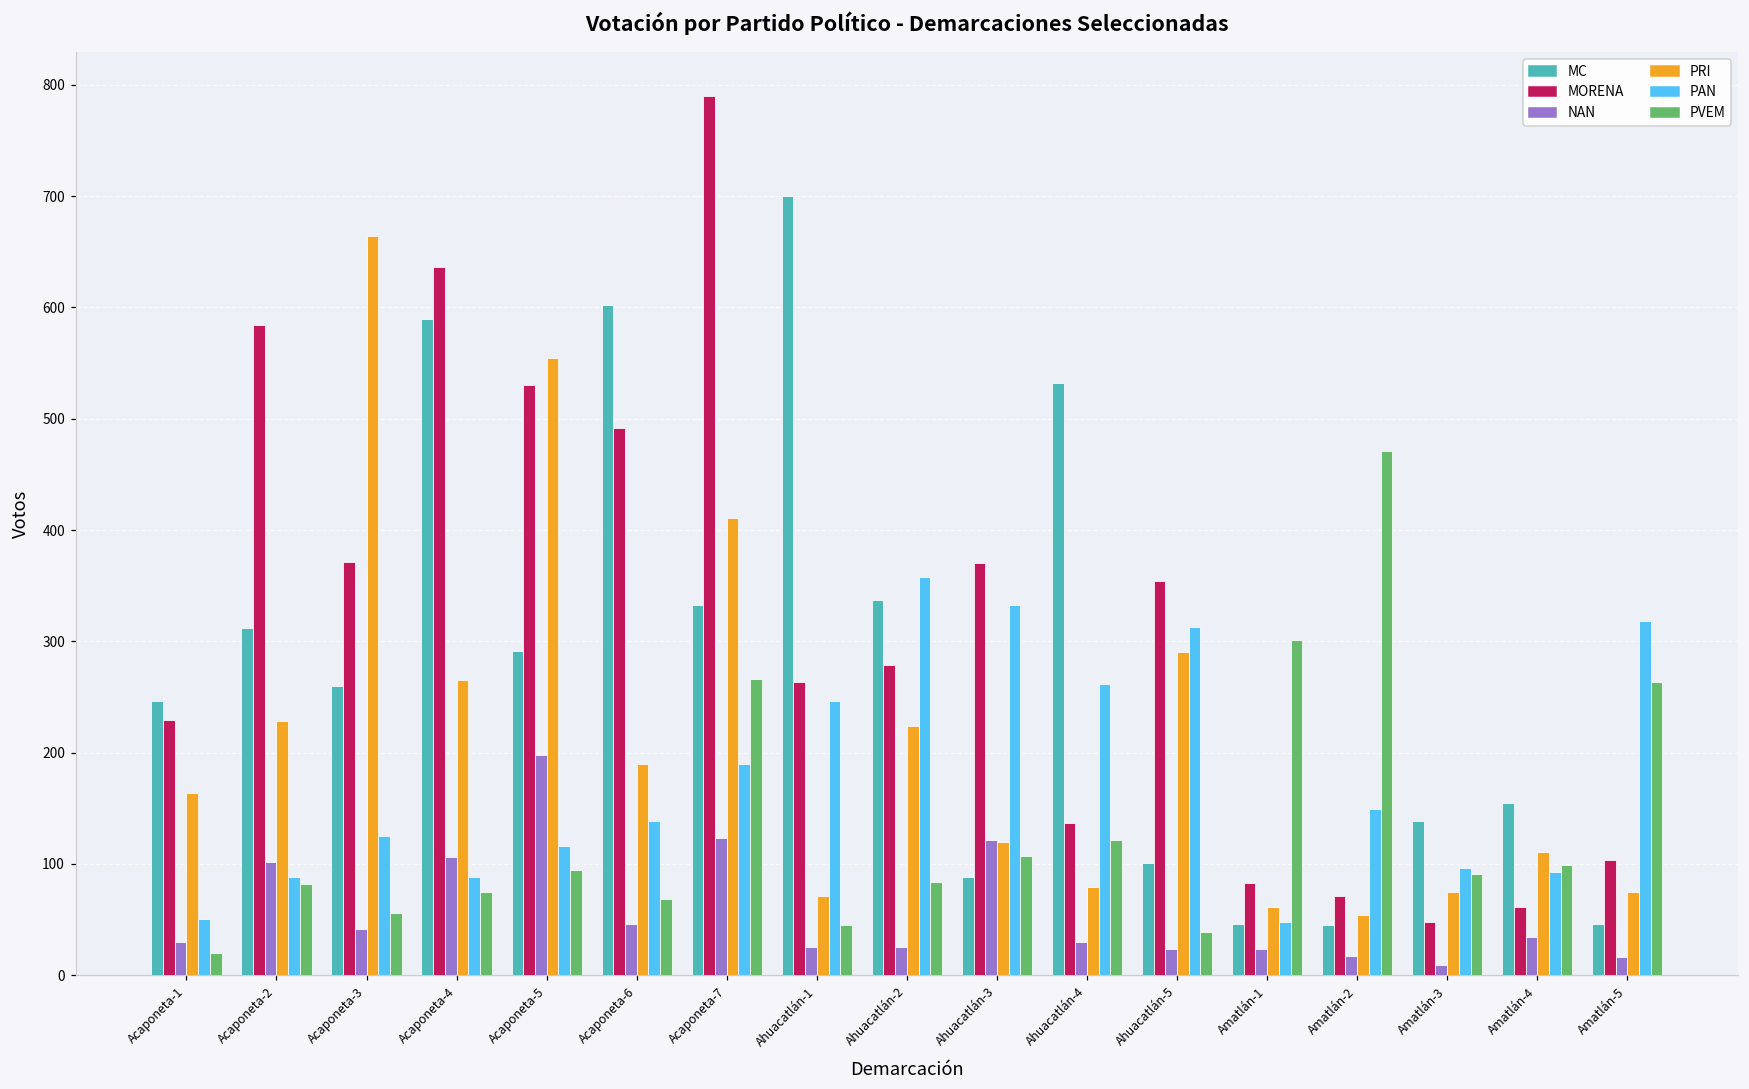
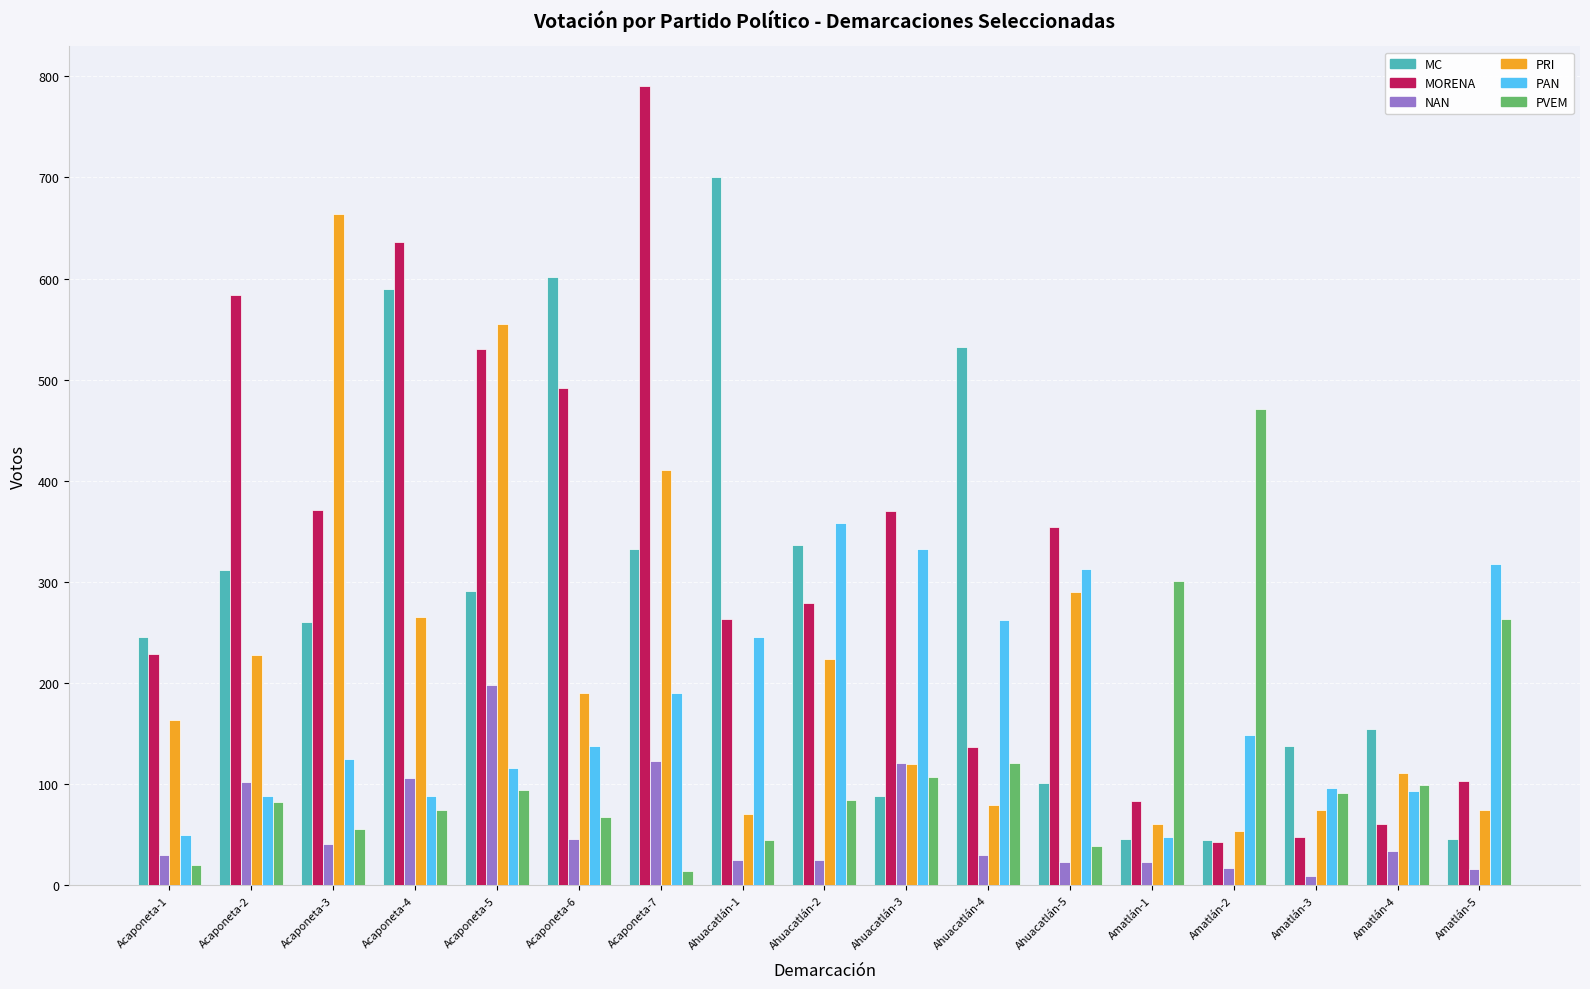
PVEM, Acaponeta-7: 266 -> 14
MORENA, Amatlán-2: 71 -> 43
